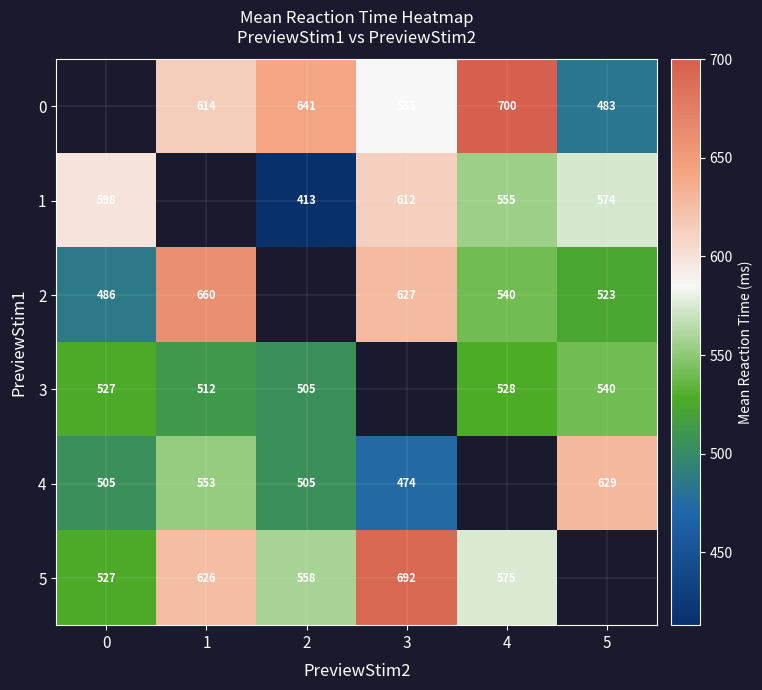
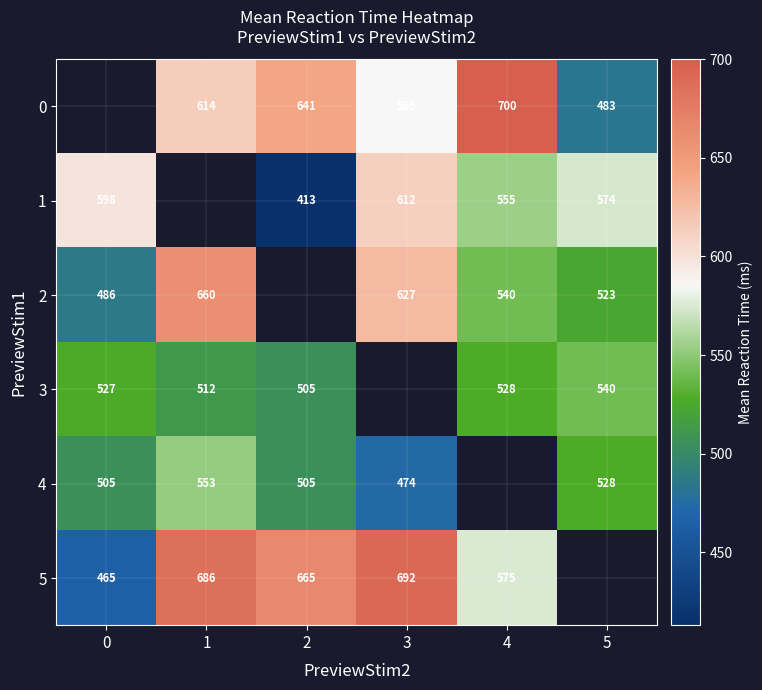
4, 5: 629 -> 528
5, 0: 527 -> 465
5, 1: 626 -> 686
5, 2: 558 -> 665
